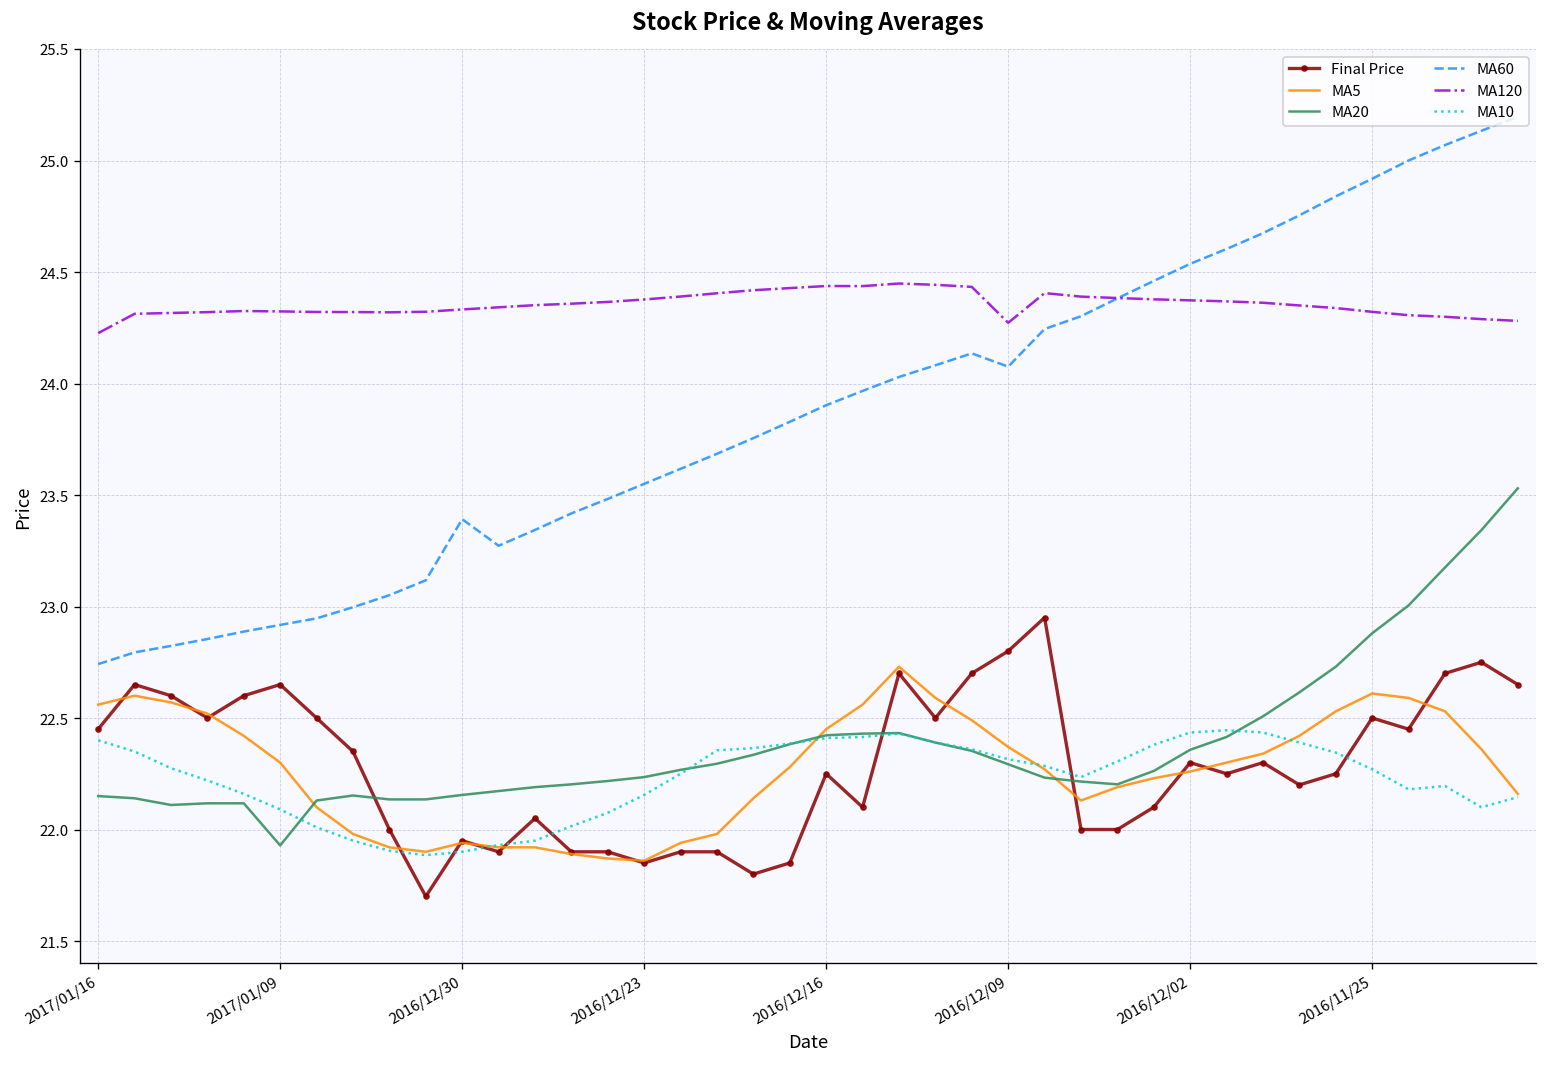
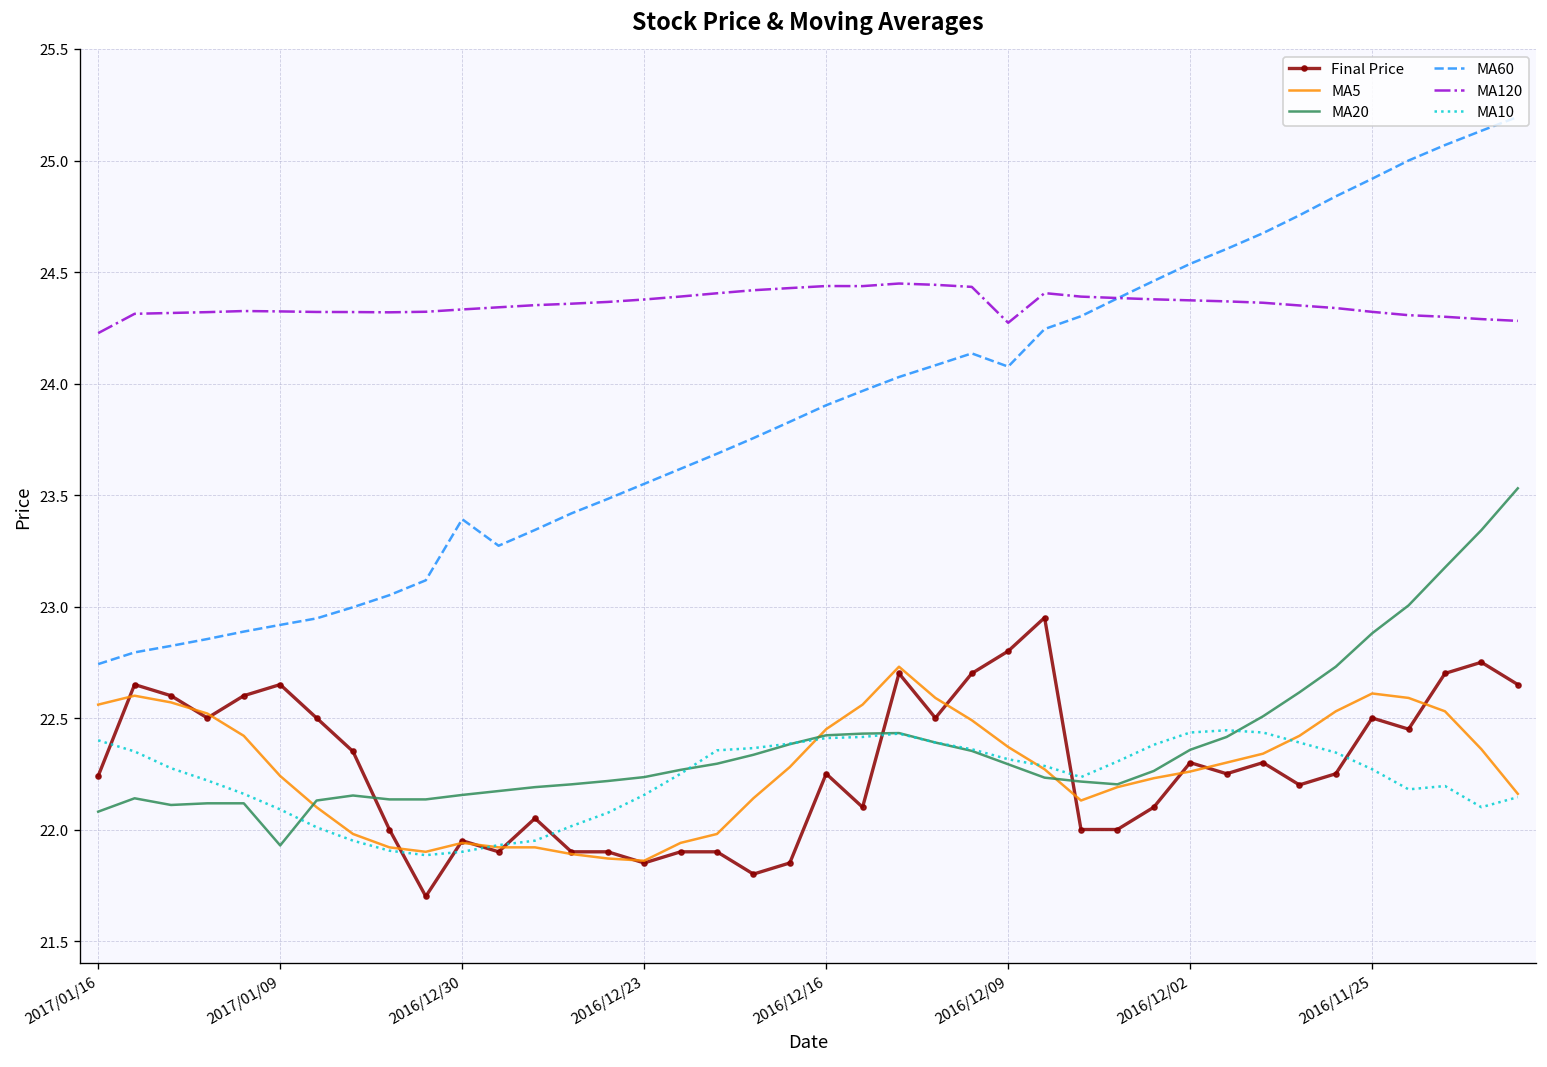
Final Price, 2017/01/16: 22.45 -> 22.24
MA20, 2017/01/16: 22.15 -> 22.08
MA5, 2017/01/09: 22.30 -> 22.24
